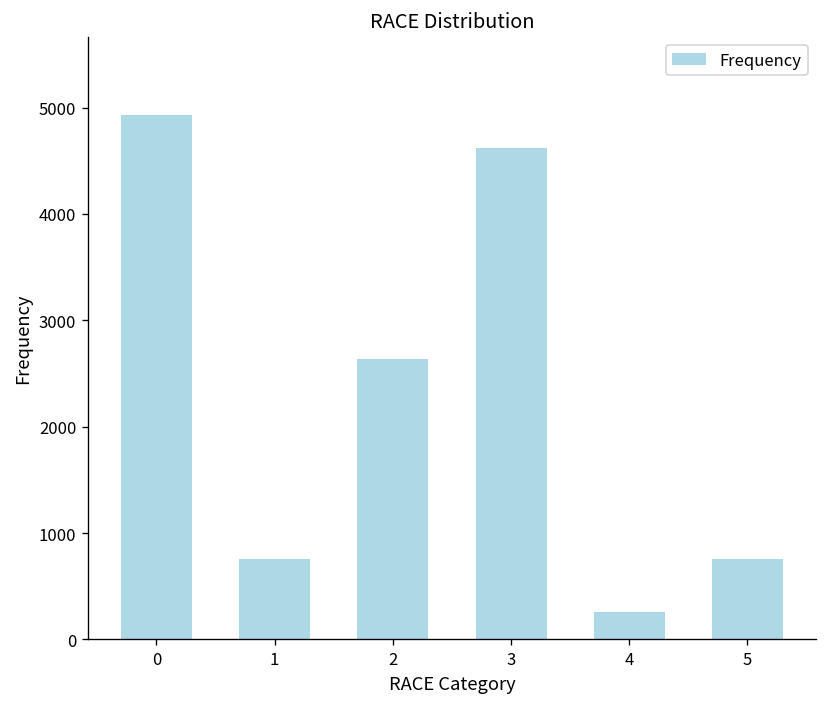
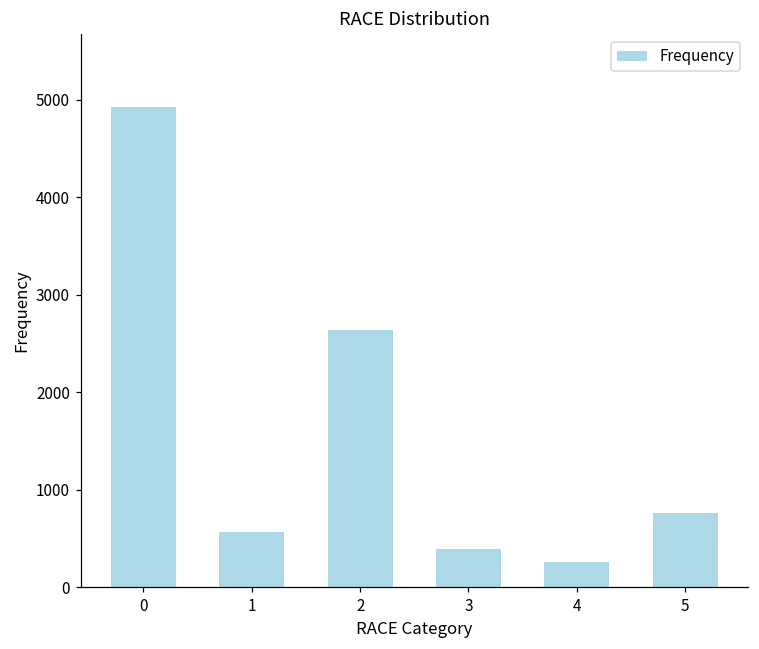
1: 800 -> 600
3: 4600 -> 400
